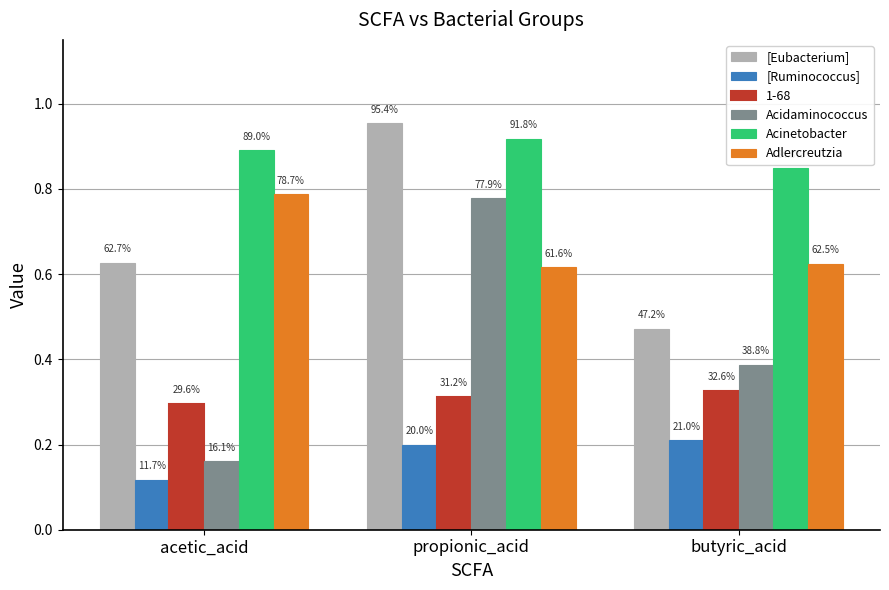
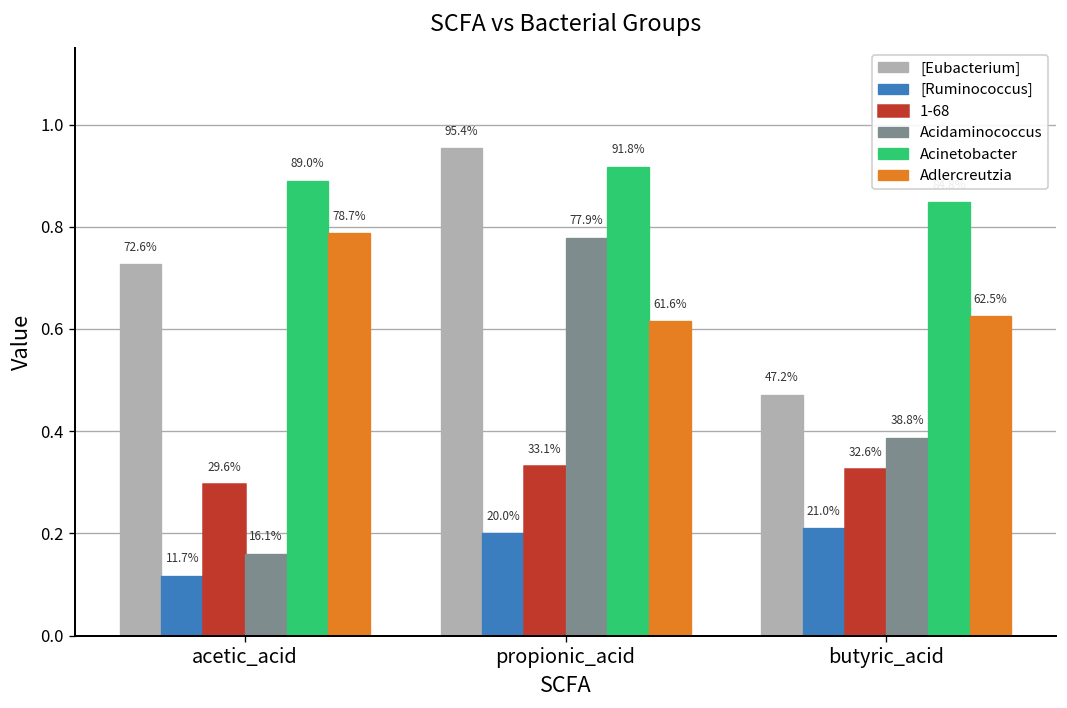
[Eubacterium], acetic_acid: 62.7% -> 72.6%
1-68, propionic_acid: 31.2% -> 33.1%
